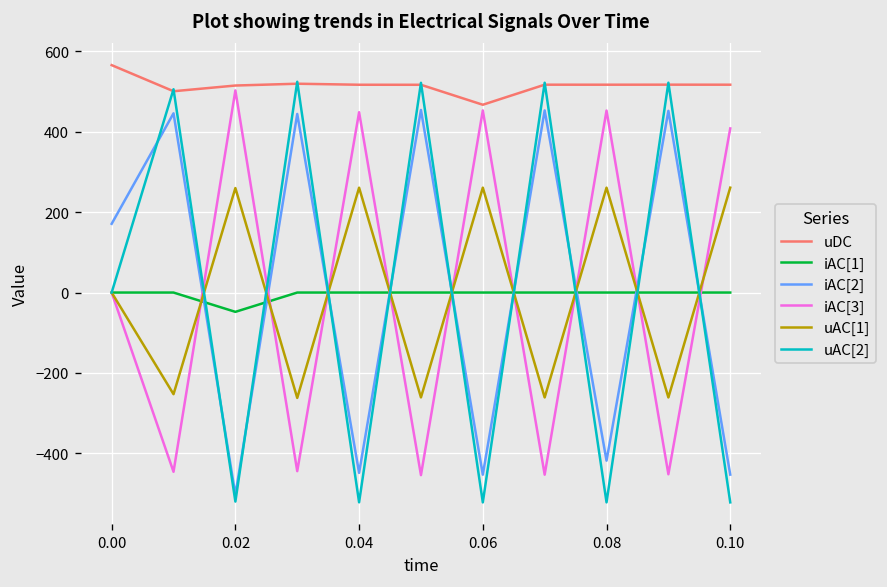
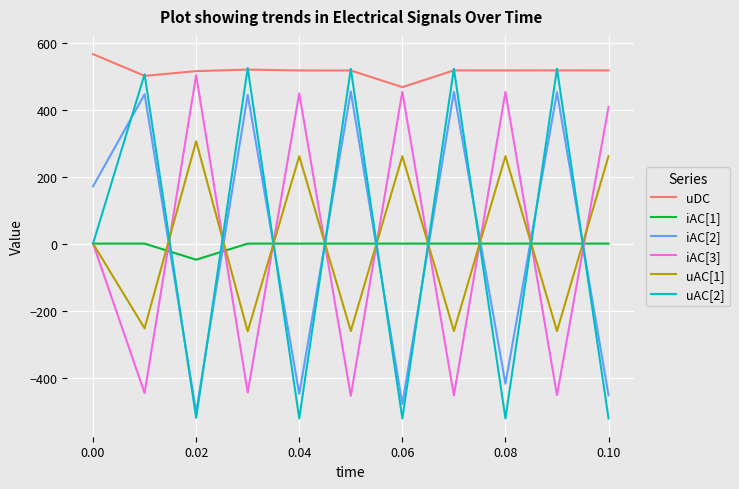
uAC[1], 0.02: 260 -> 310
iAC[2], 0.06: -450 -> -480
